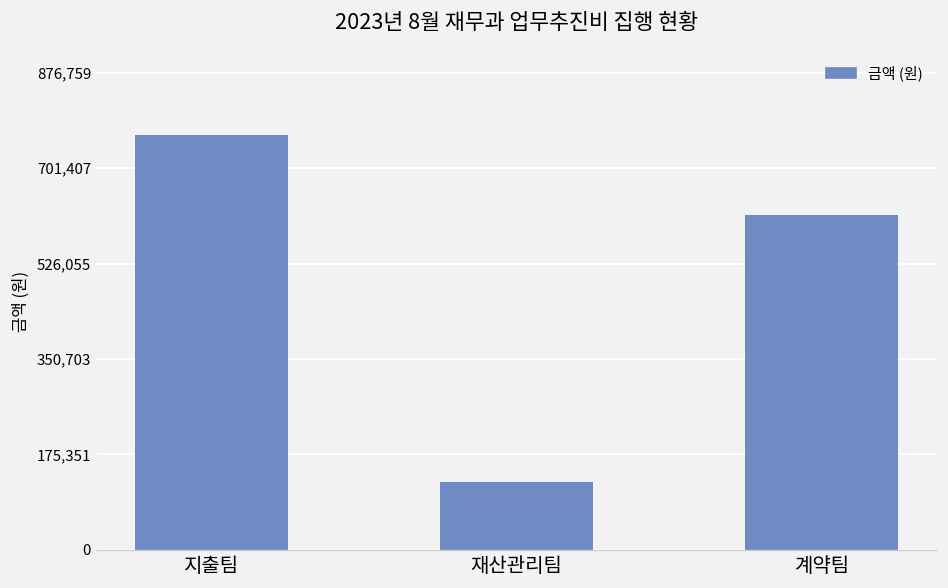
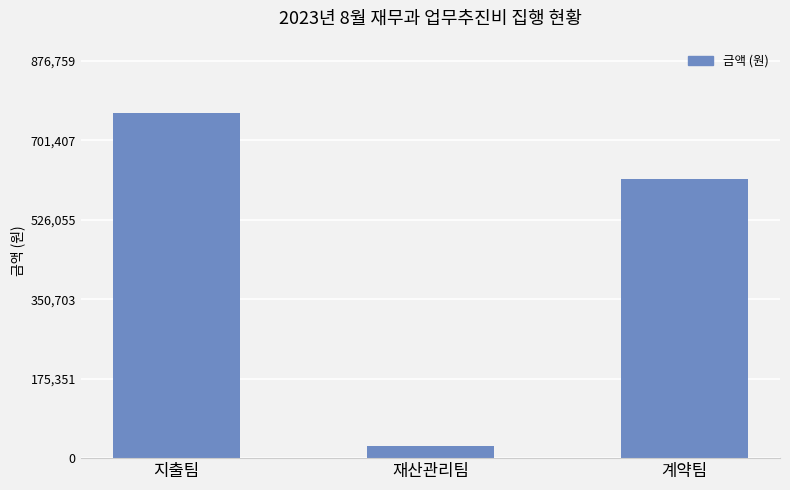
재산관리팀: 120,000 -> 30,000
